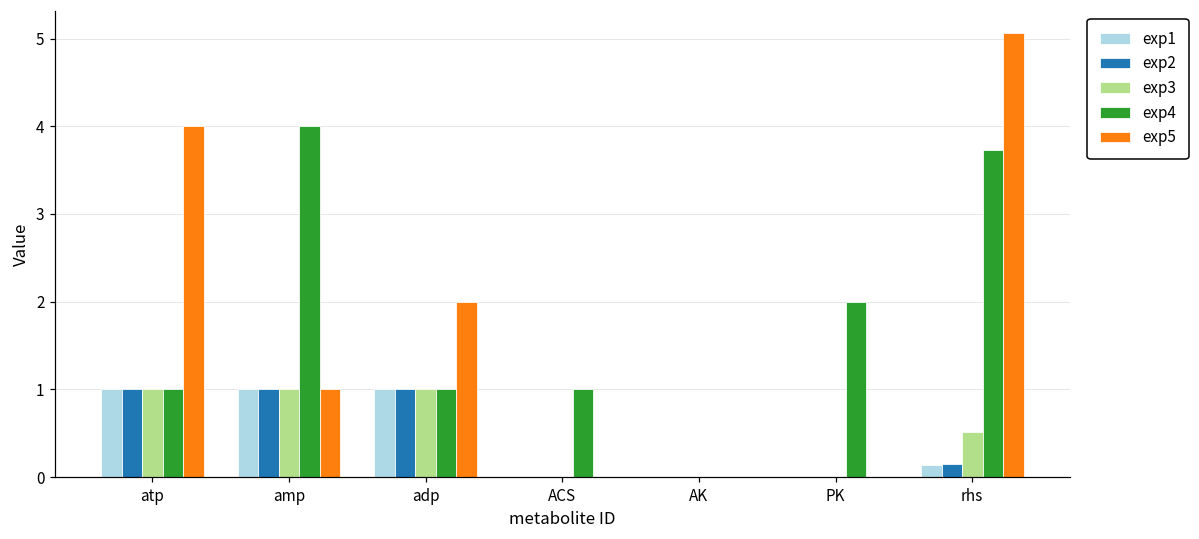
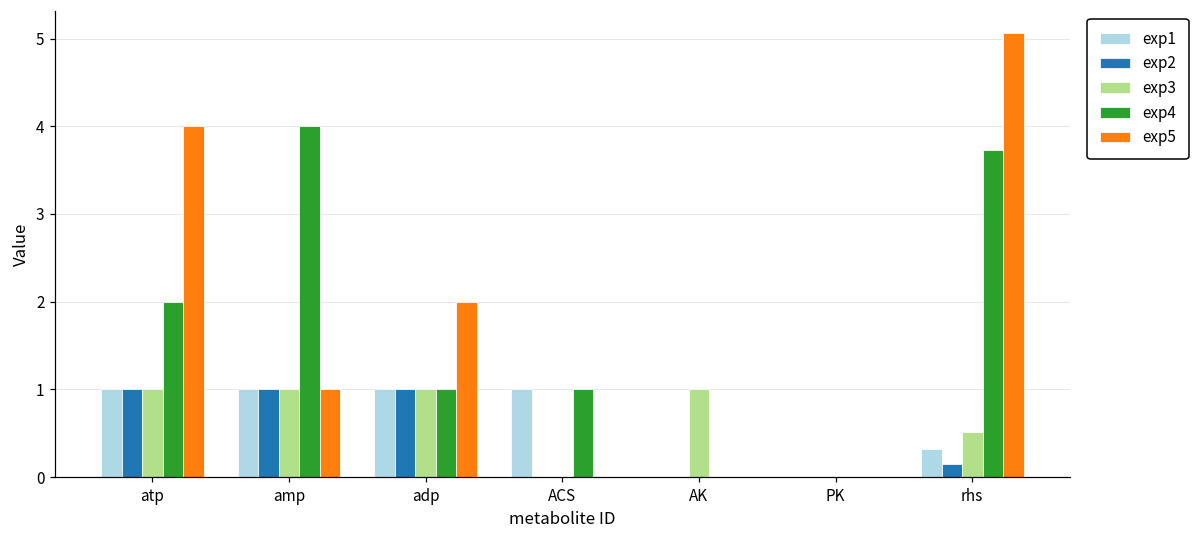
exp4, atp: 1 -> 2
exp1, ACS: 0 -> 1
exp3, AK: 0 -> 1
exp4, PK: 2 -> 0
exp1, rhs: 0.1 -> 0.3
